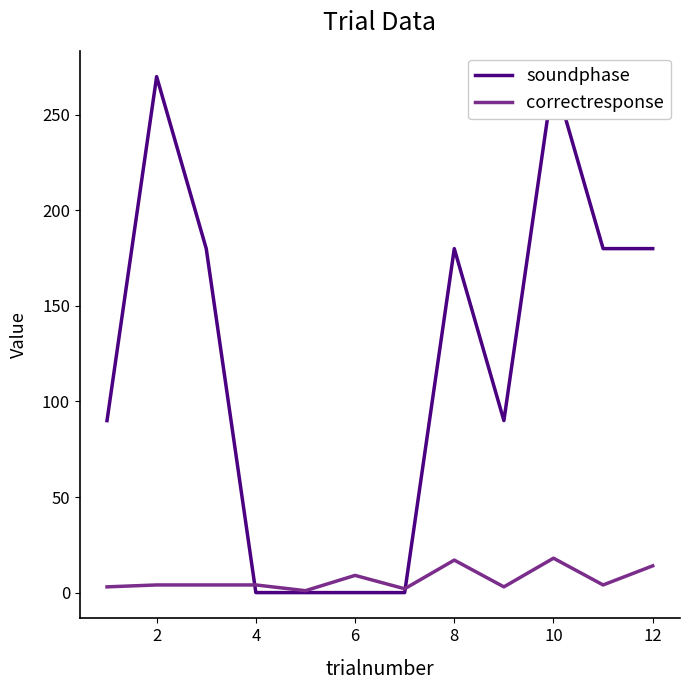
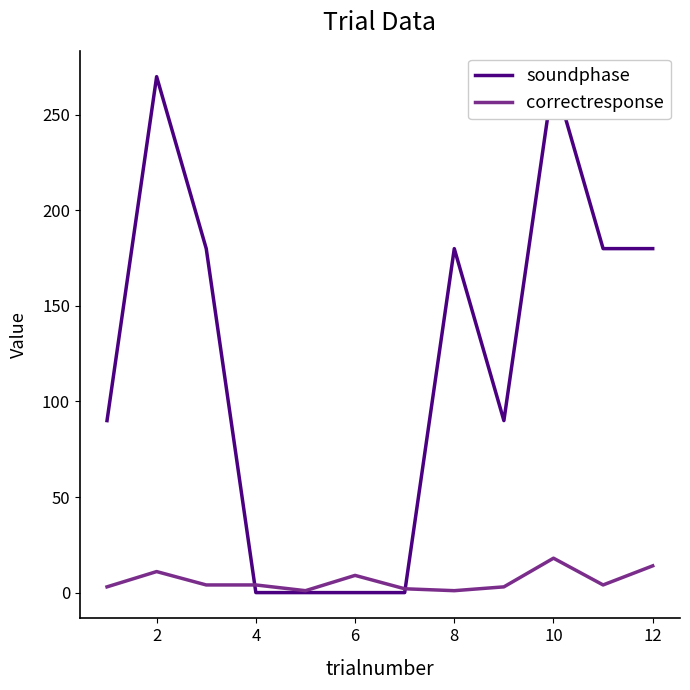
correctresponse, 2: 4 -> 11
correctresponse, 8: 17 -> 1
